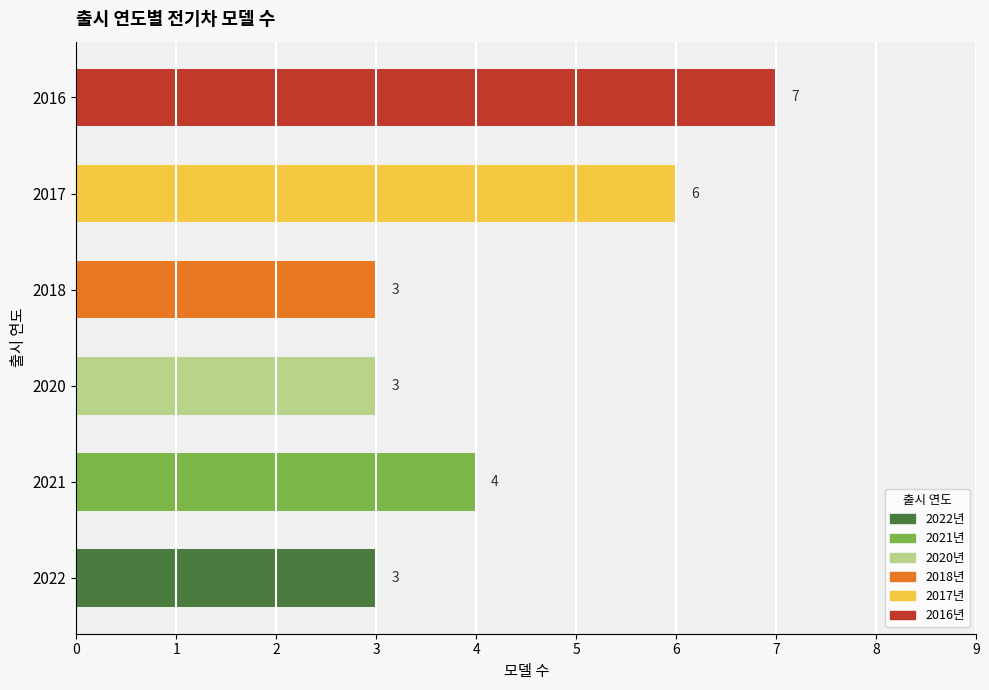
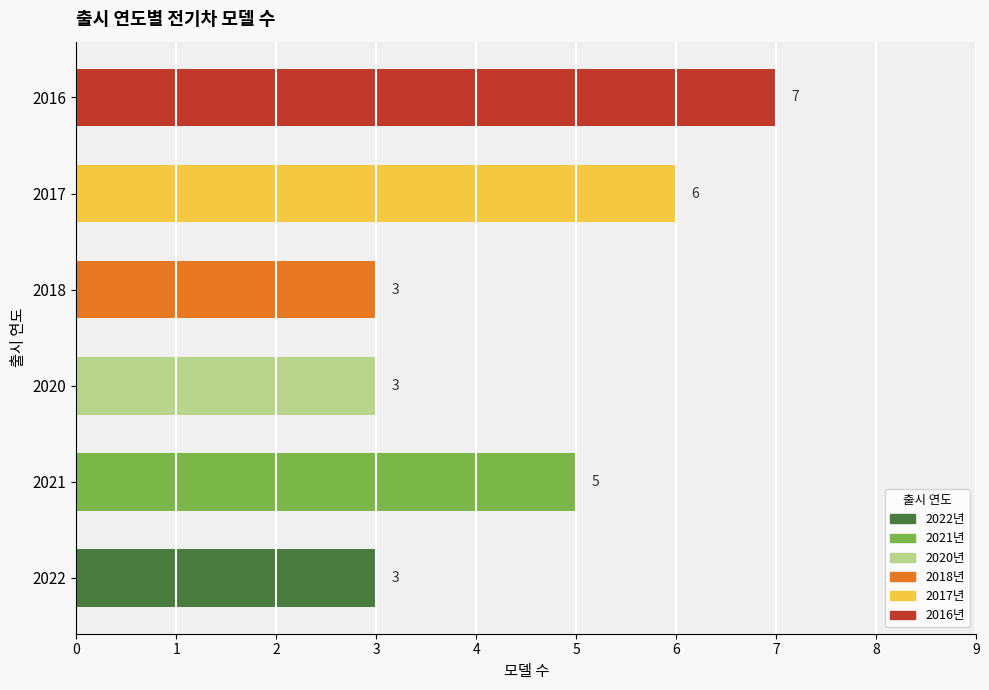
2021: 4 -> 5
